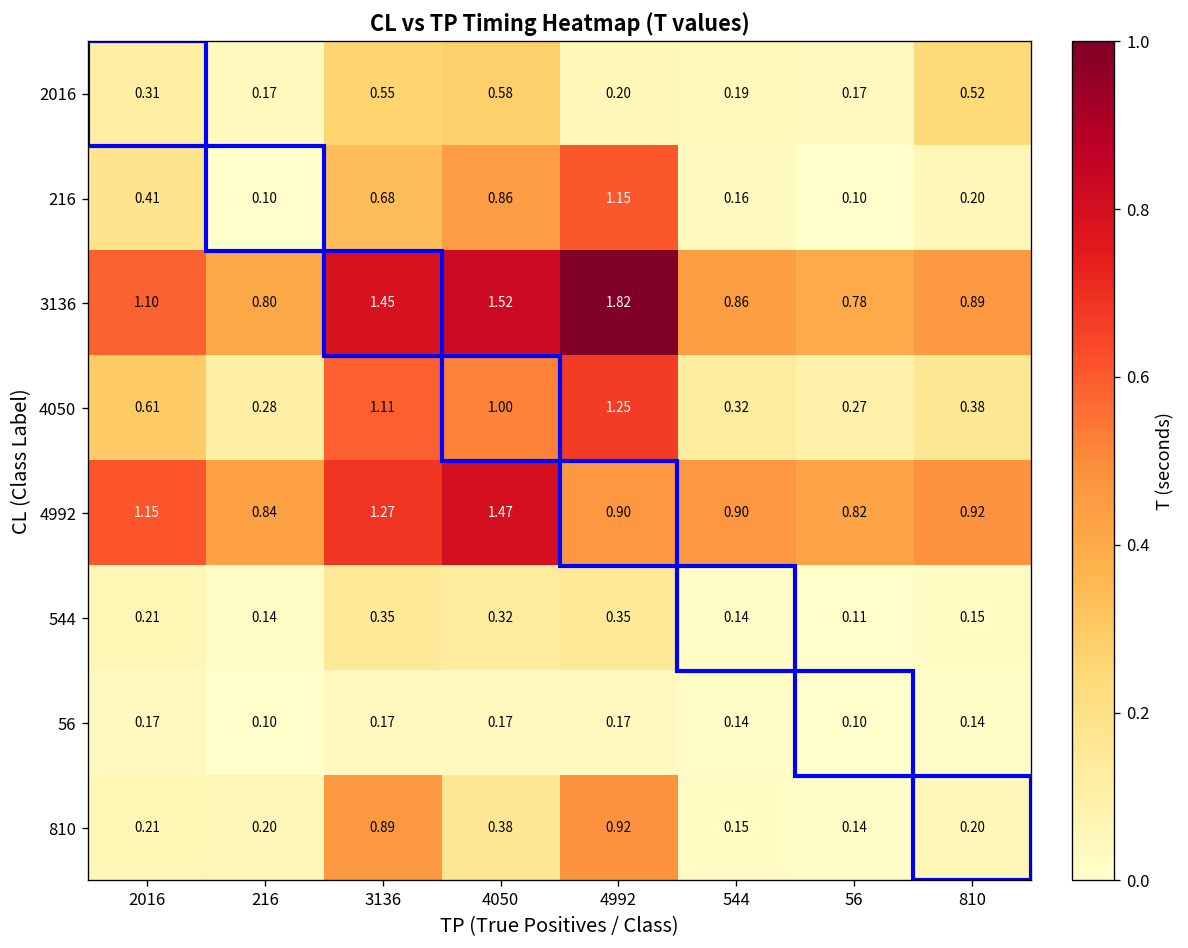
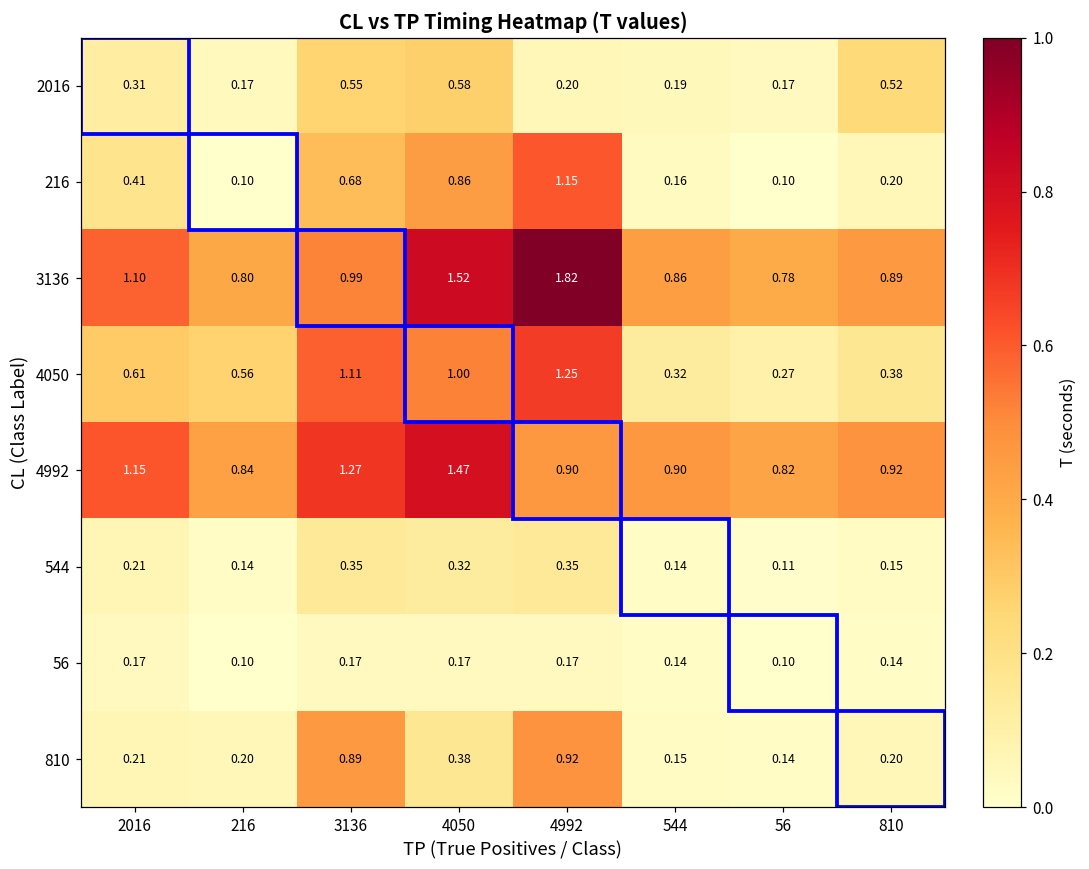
3136, 3136: 1.45 -> 0.99
4050, 216: 0.28 -> 0.56
